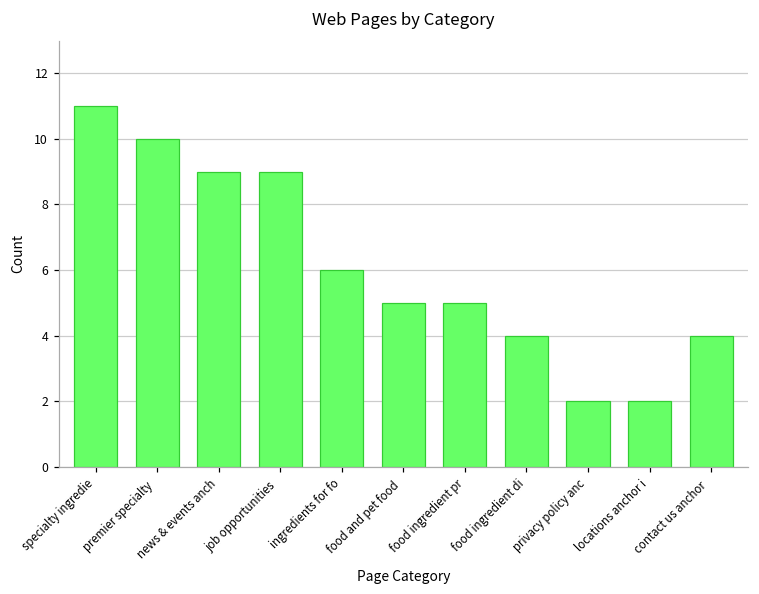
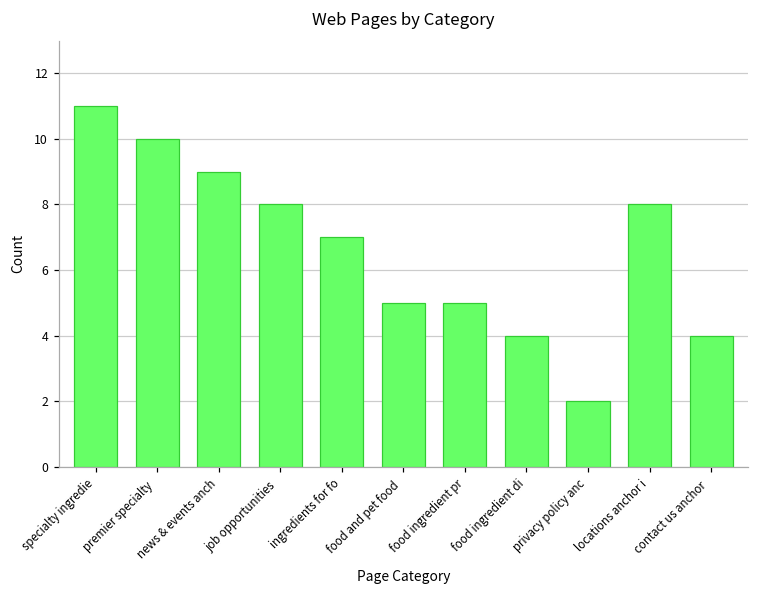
job opportunities: 9 -> 8
ingredients for fo: 6 -> 7
locations anchor i: 2 -> 8
